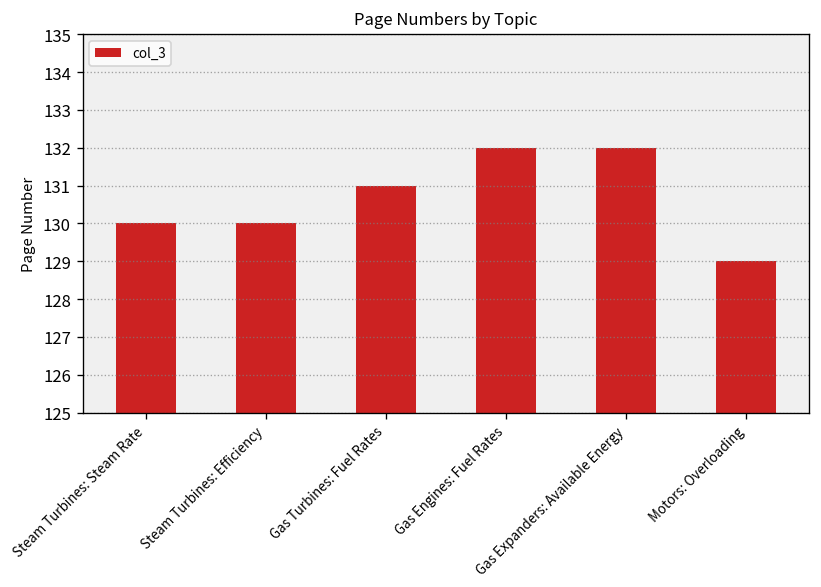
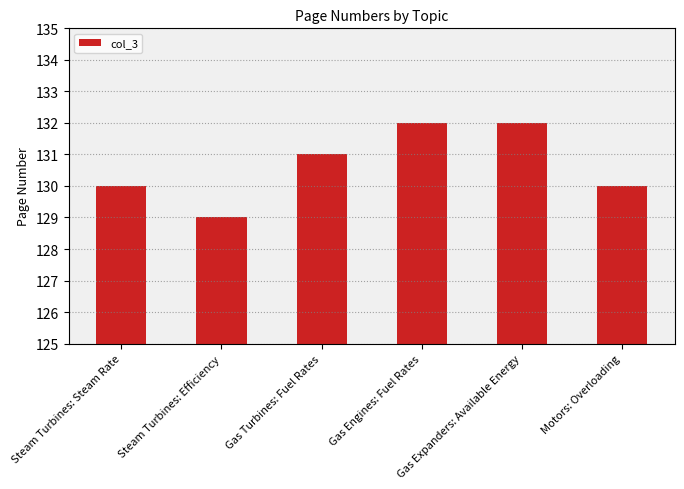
Steam Turbines: Efficiency: 130 -> 129
Motors: Overloading: 129 -> 130
